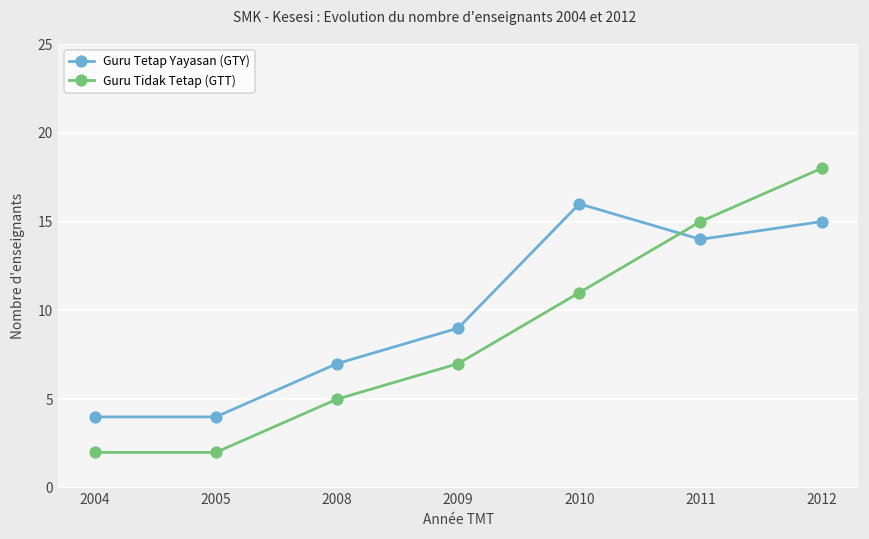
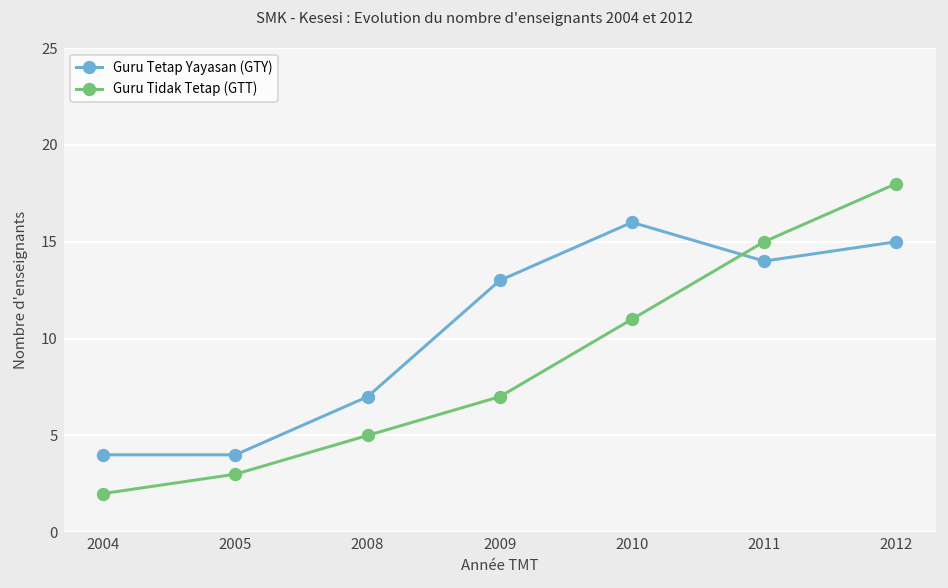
Guru Tidak Tetap (GTT), 2005: 2 -> 3
Guru Tetap Yayasan (GTY), 2009: 9 -> 13
